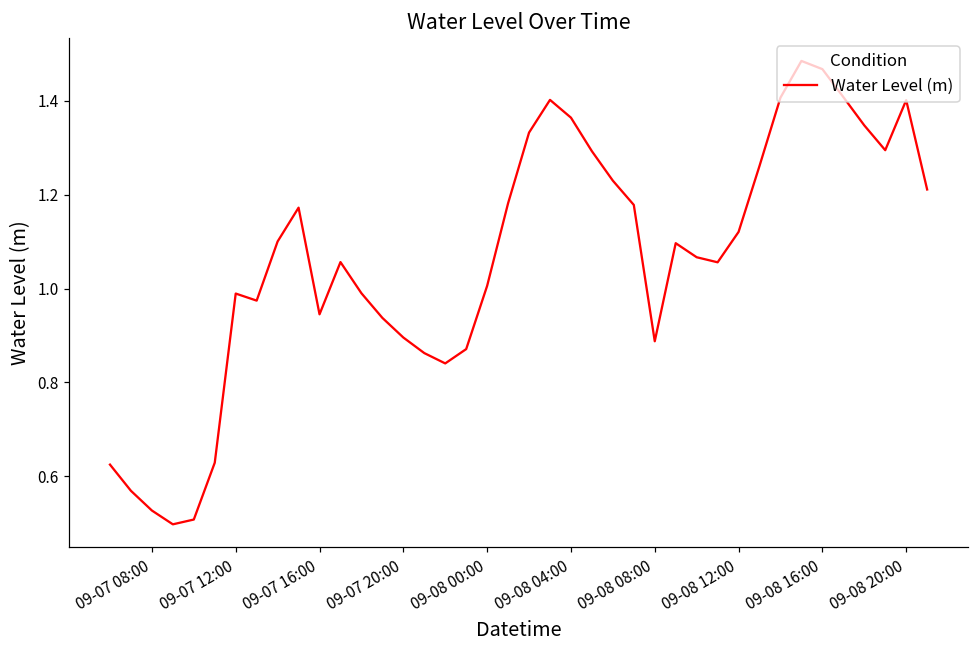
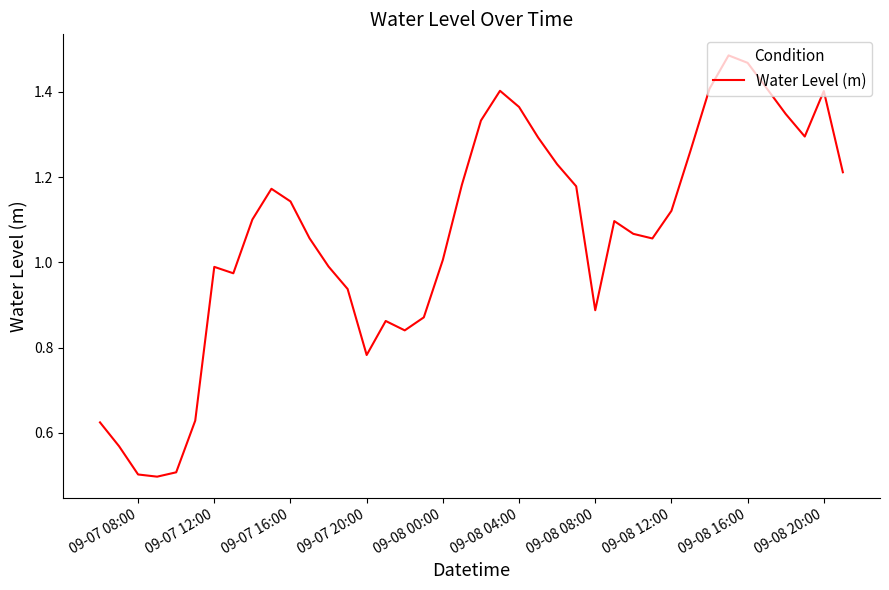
09-07 08:00: 0.53 -> 0.50
09-07 16:00: 0.95 -> 1.14
09-07 20:00: 0.90 -> 0.78
